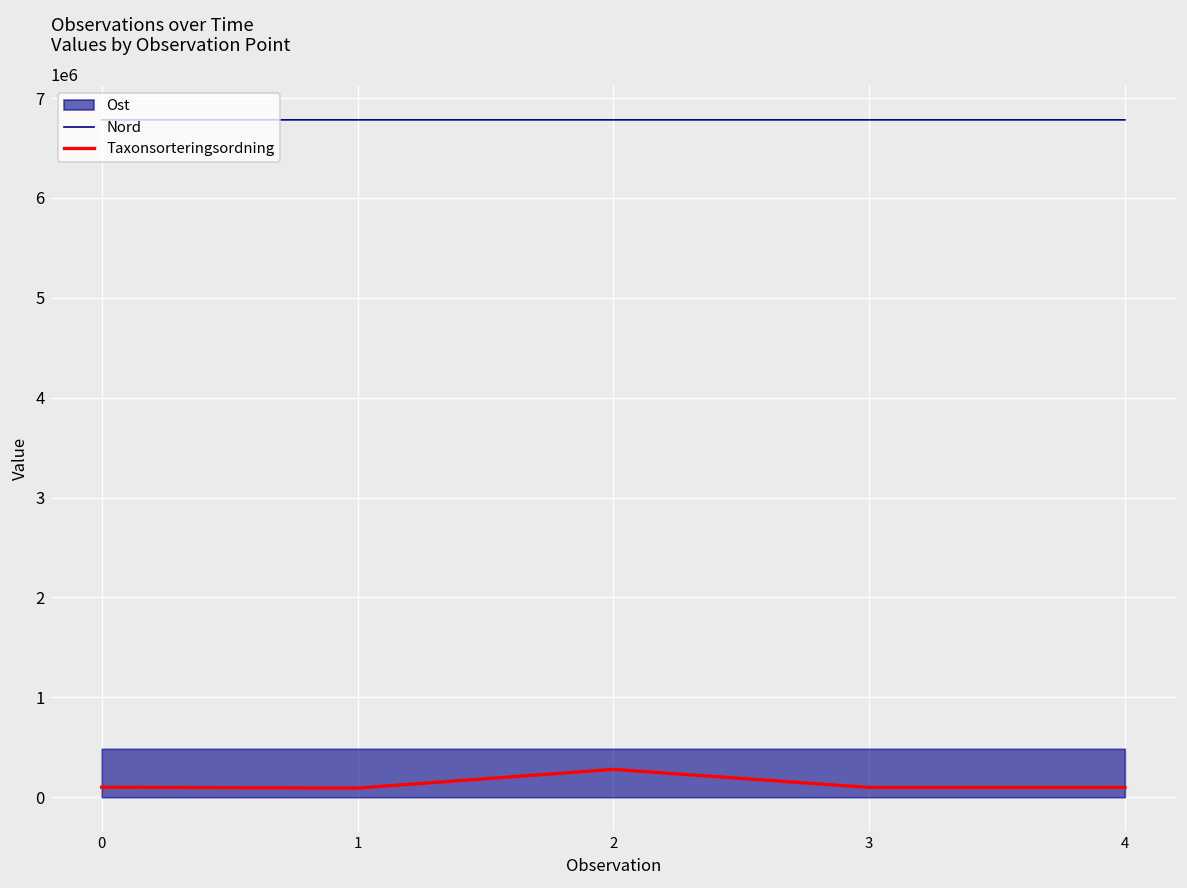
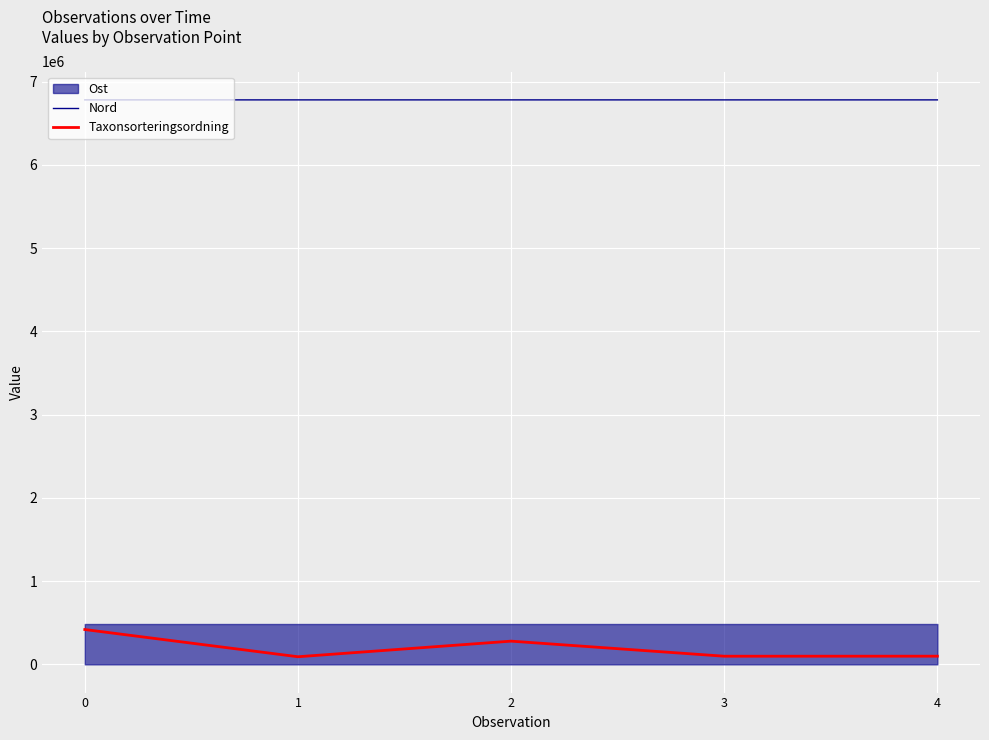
Taxonsorteringsordning, 0: 100000 -> 400000
